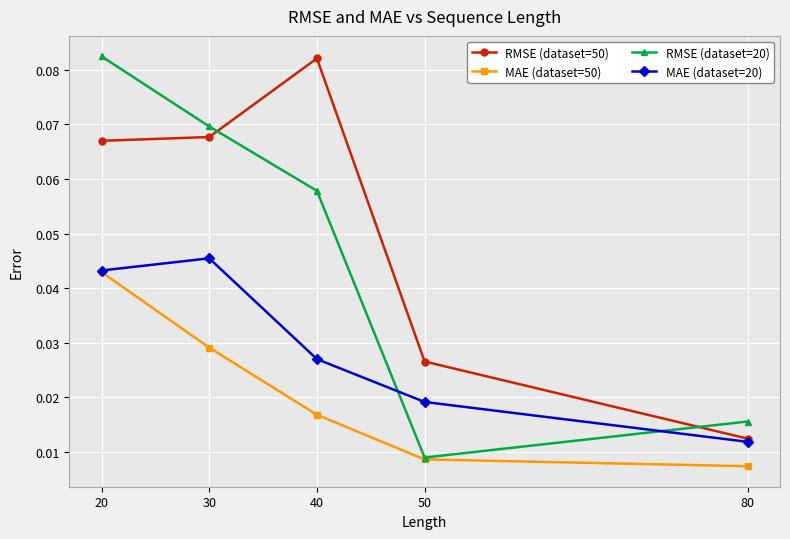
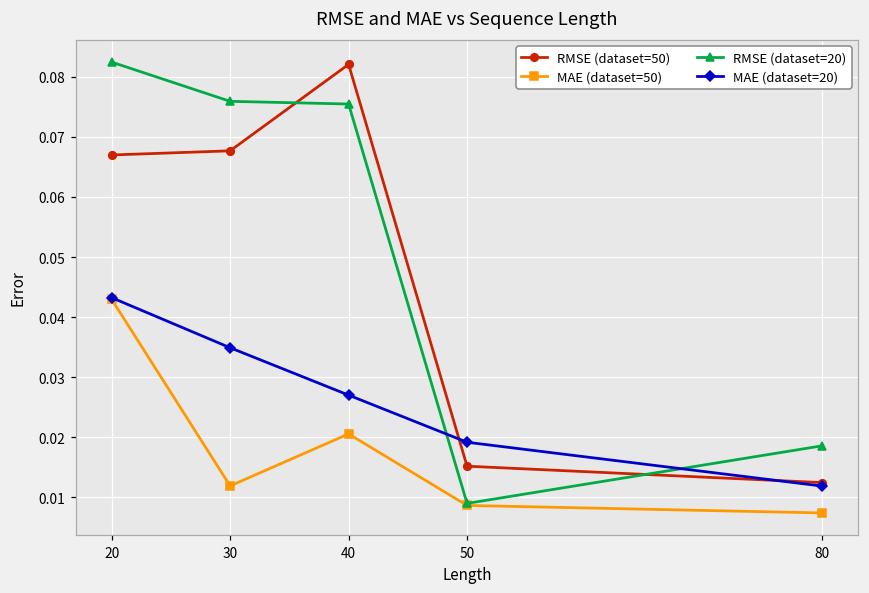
MAE (dataset=50), 30: 0.029 -> 0.012
RMSE (dataset=20), 30: 0.070 -> 0.076
MAE (dataset=20), 30: 0.045 -> 0.035
MAE (dataset=50), 40: 0.017 -> 0.021
RMSE (dataset=20), 40: 0.058 -> 0.075
RMSE (dataset=50), 50: 0.027 -> 0.015
RMSE (dataset=20), 80: 0.016 -> 0.019
